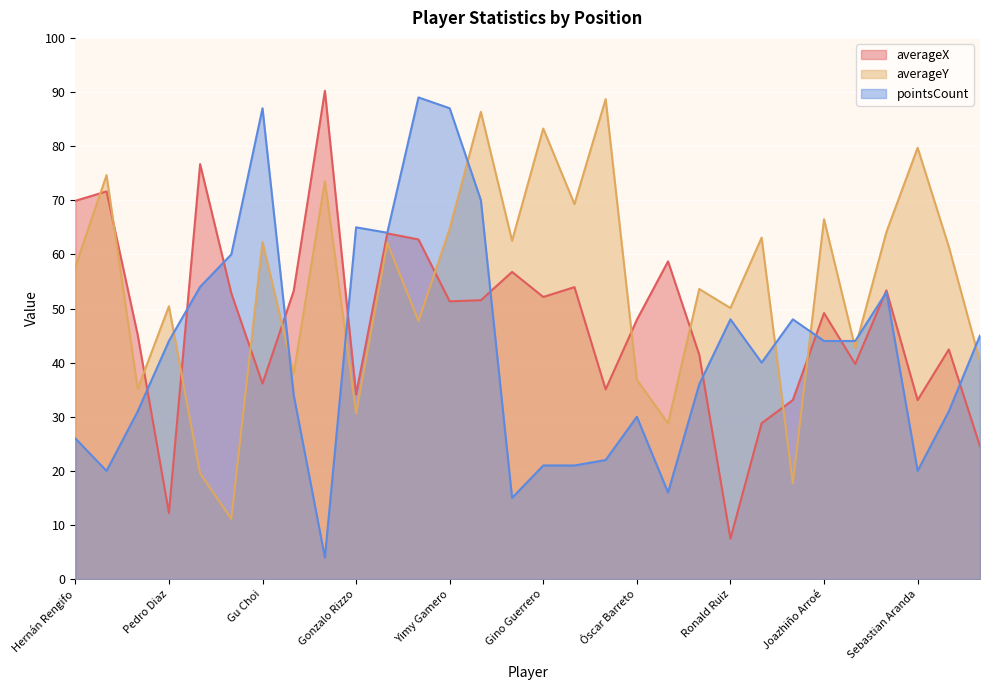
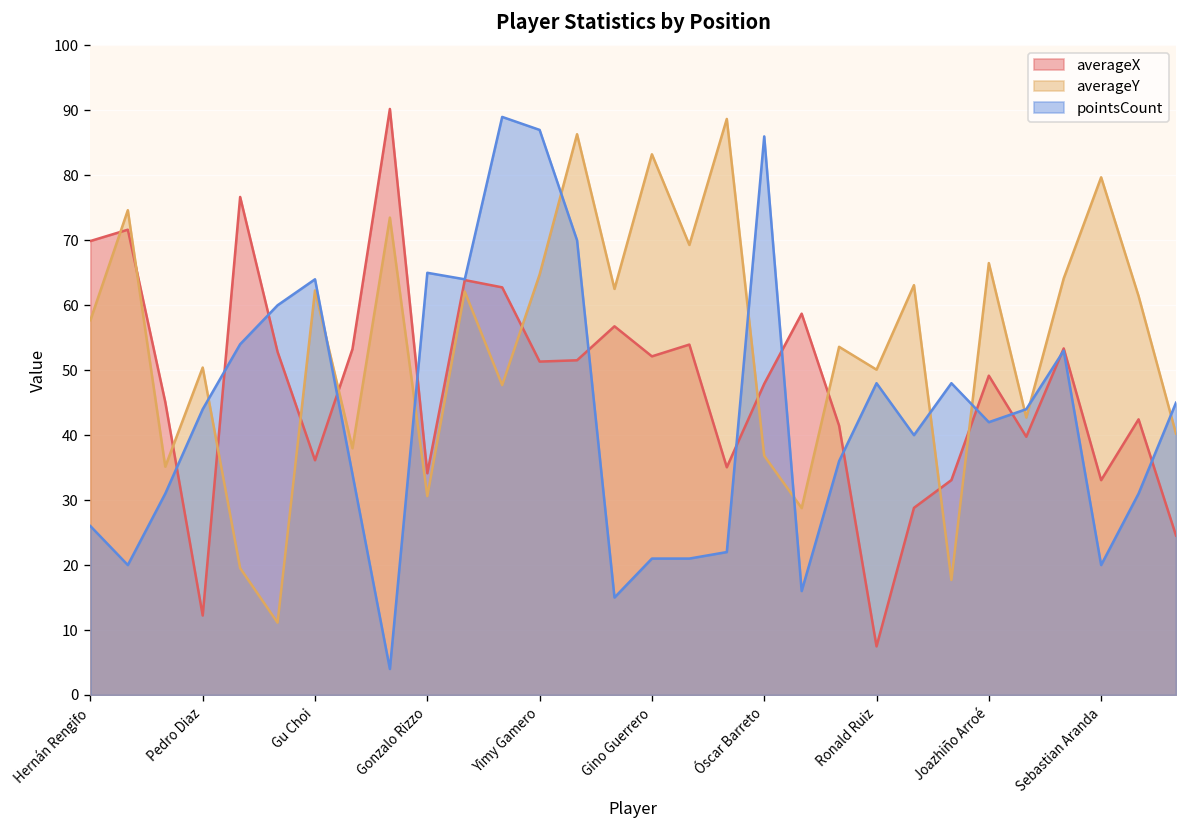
pointsCount, Gu Choi: 87 -> 64
pointsCount, Óscar Barreto: 30 -> 86
pointsCount, Joazhiño Arroé: 44 -> 42
